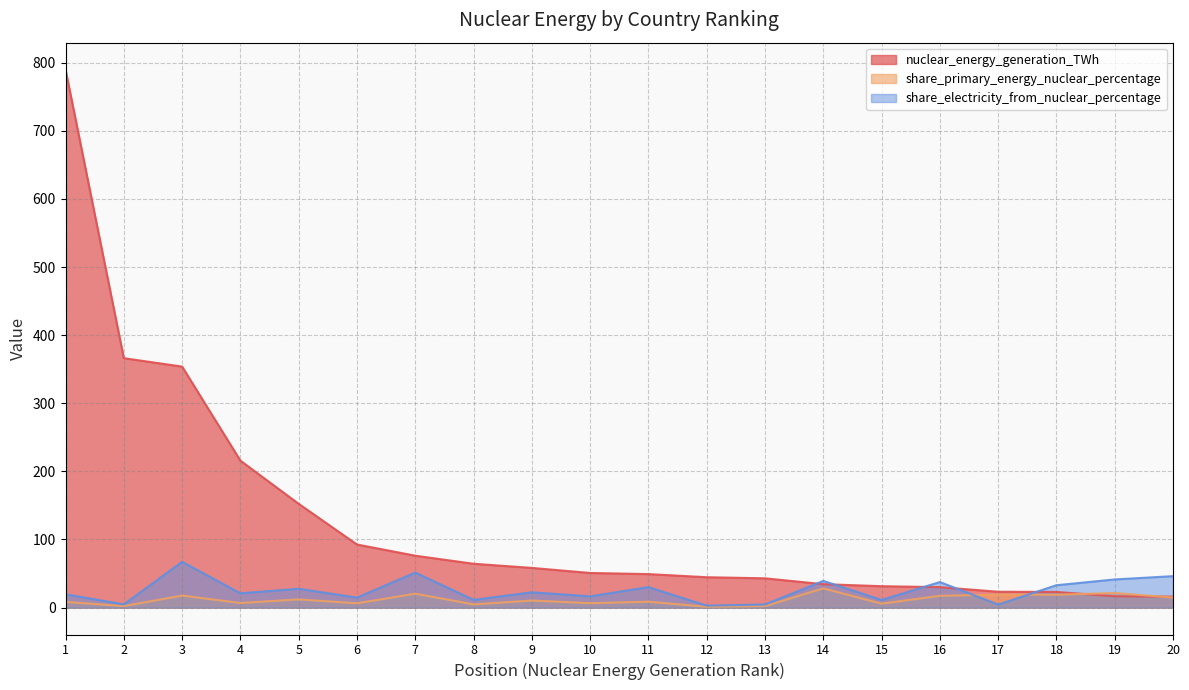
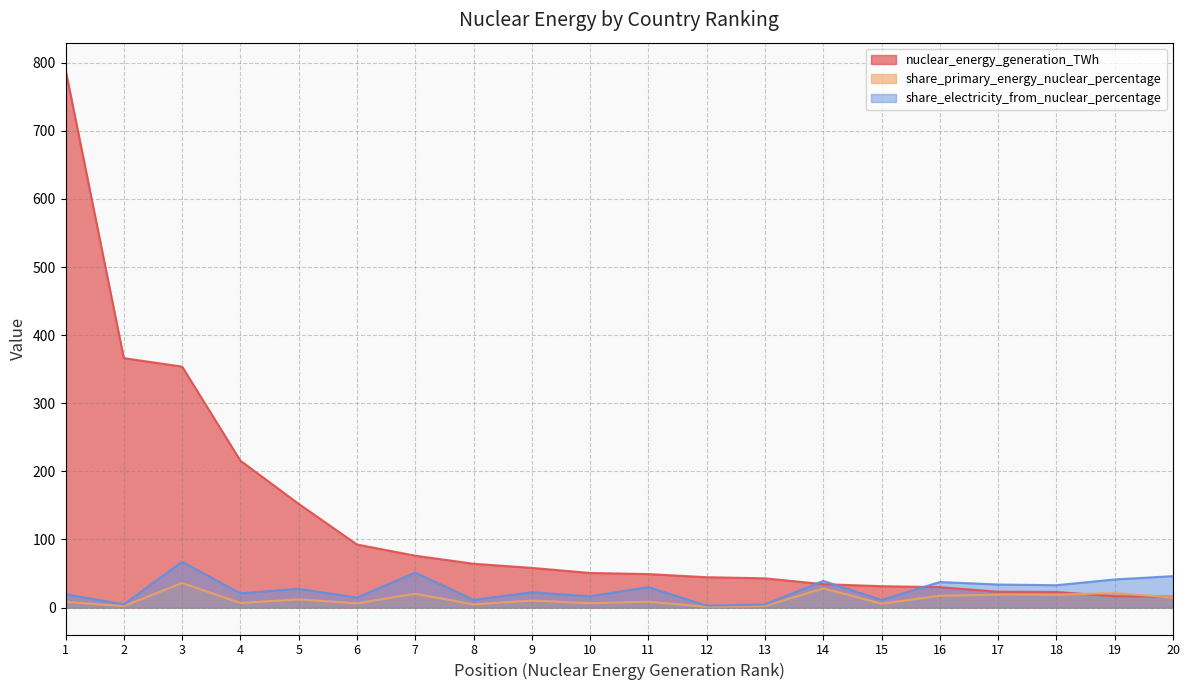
share_primary_energy_nuclear_percentage, 3: 20 -> 40
share_electricity_from_nuclear_percentage, 17: 0 -> 30
